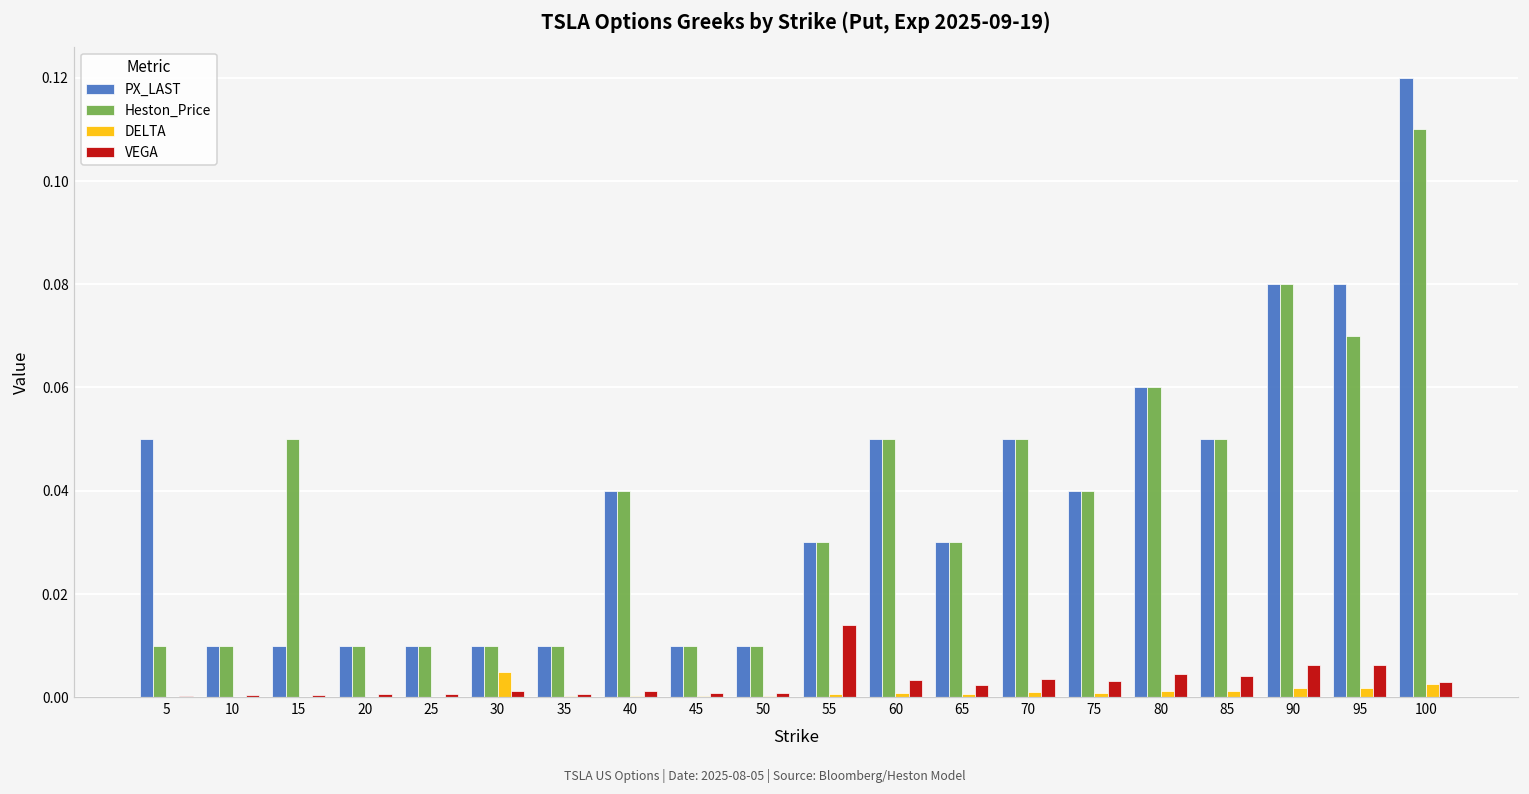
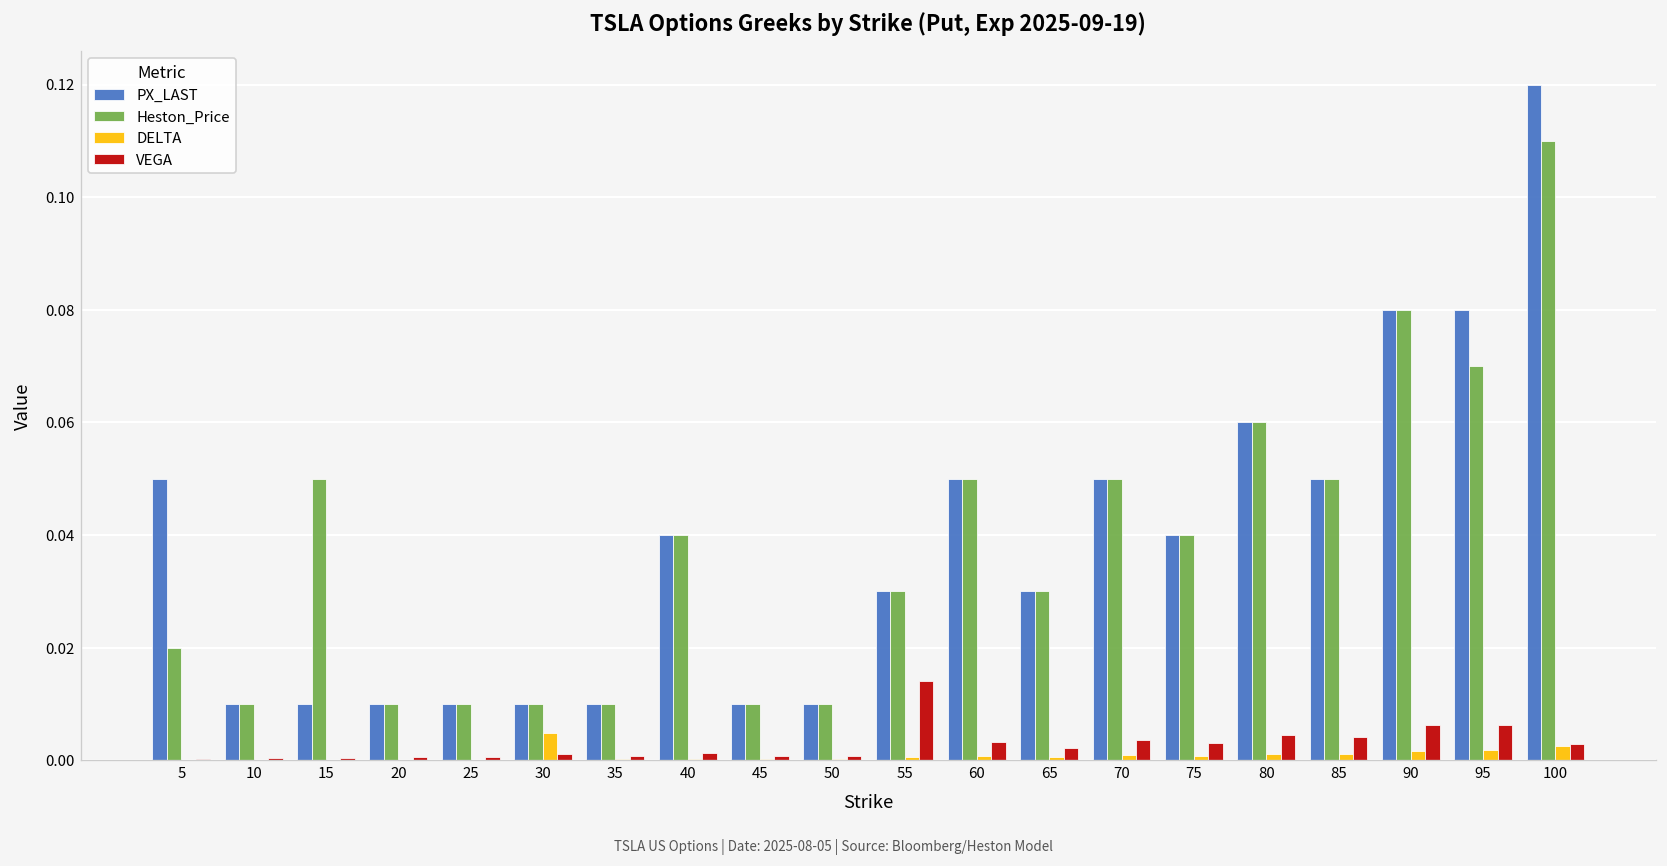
Heston_Price, 5: 0.01 -> 0.02
